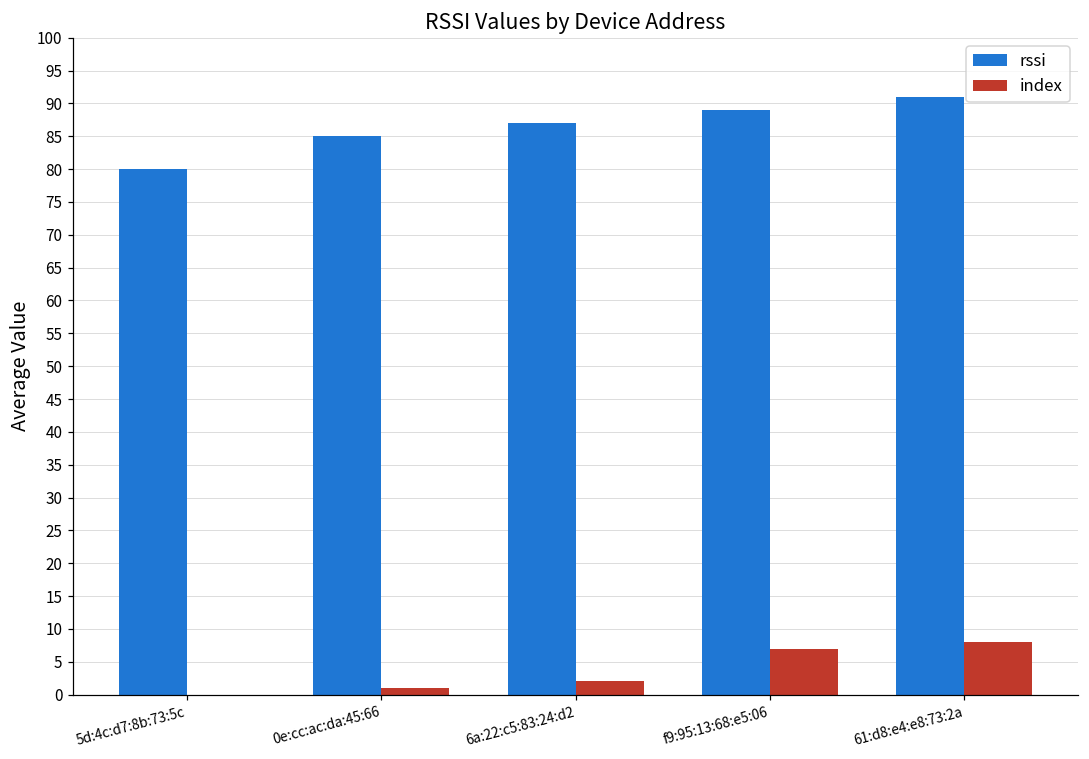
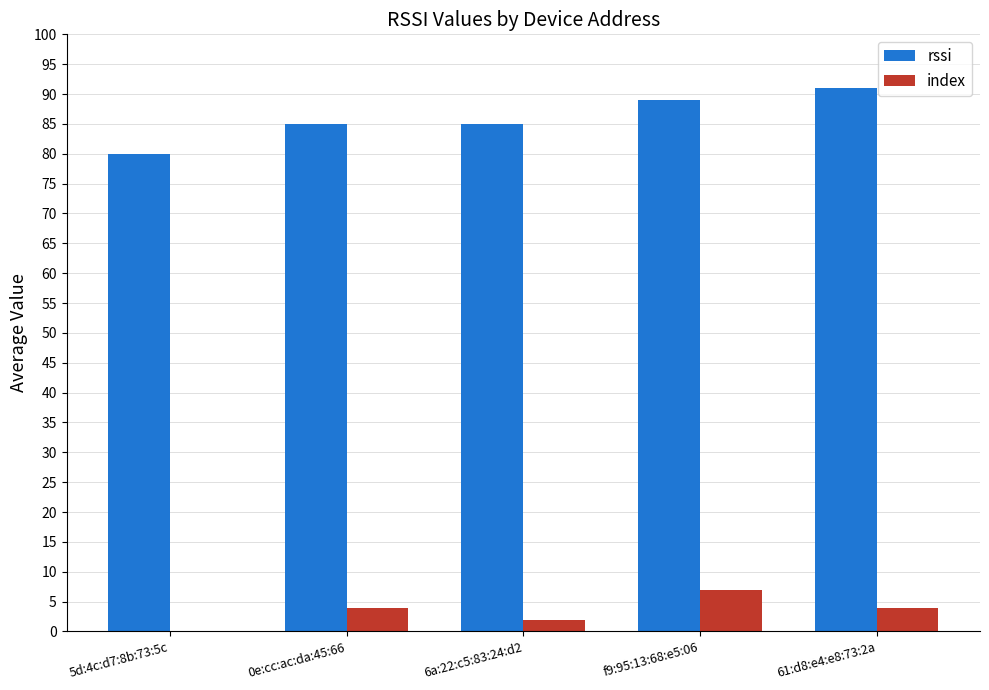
index, 0e:cc:ac:da:45:66: 1 -> 4
rssi, 6a:22:c5:83:24:d2: 87 -> 85
index, 61:d8:e4:e8:73:2a: 8 -> 4
